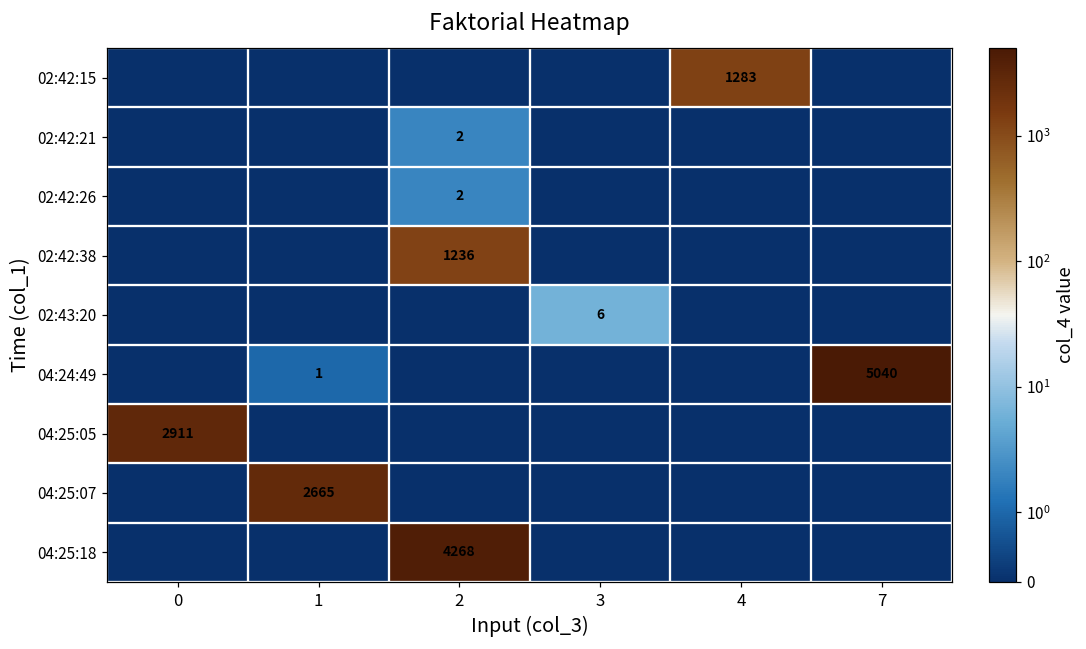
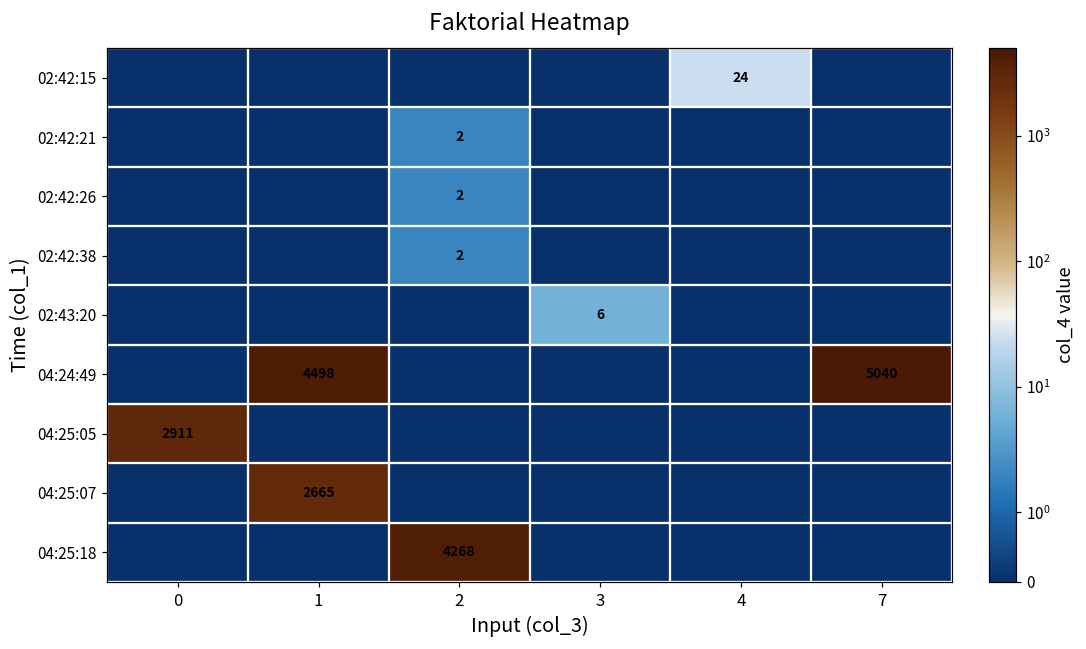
02:42:15, 4: 1283 -> 24
02:42:38, 2: 1236 -> 2
04:24:49, 1: 1 -> 4498
